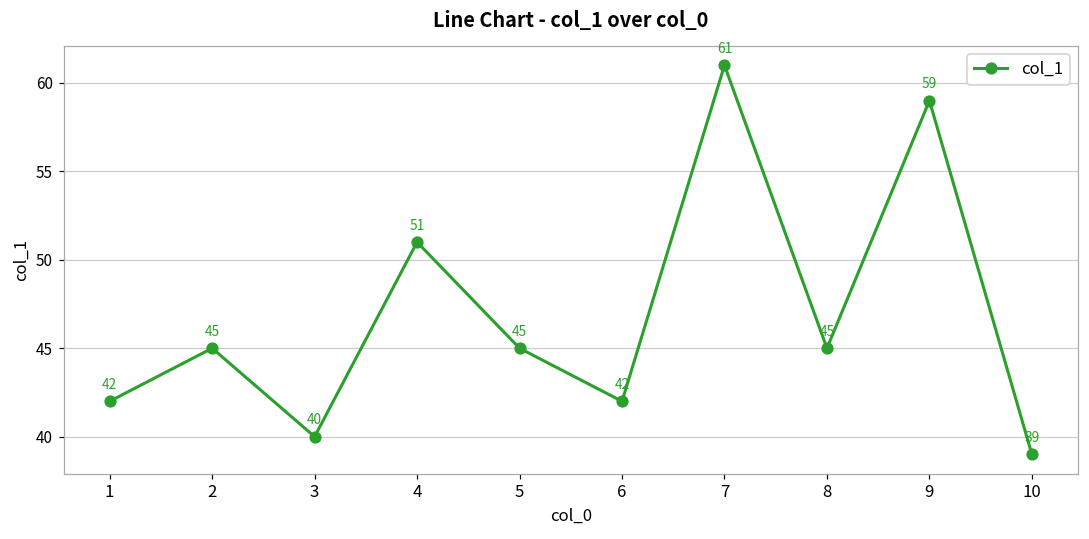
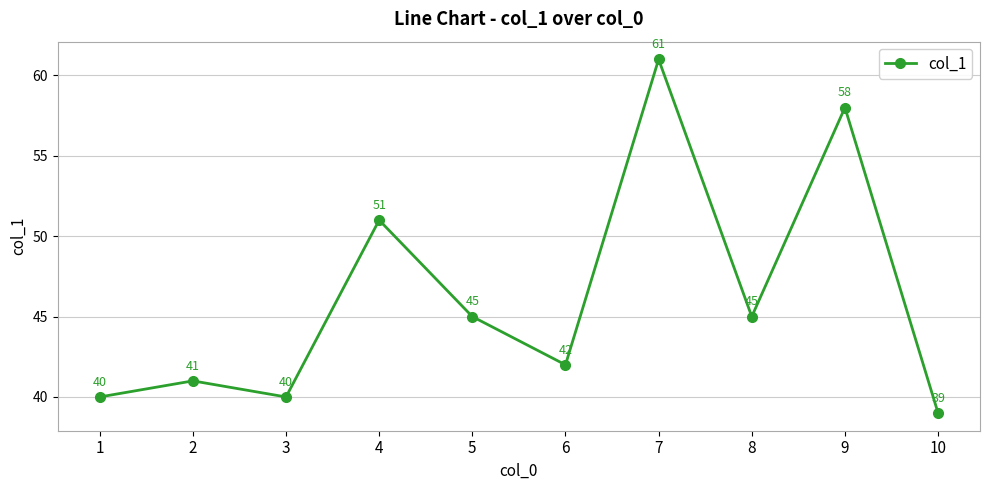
1: 42 -> 40
2: 45 -> 41
9: 59 -> 58
